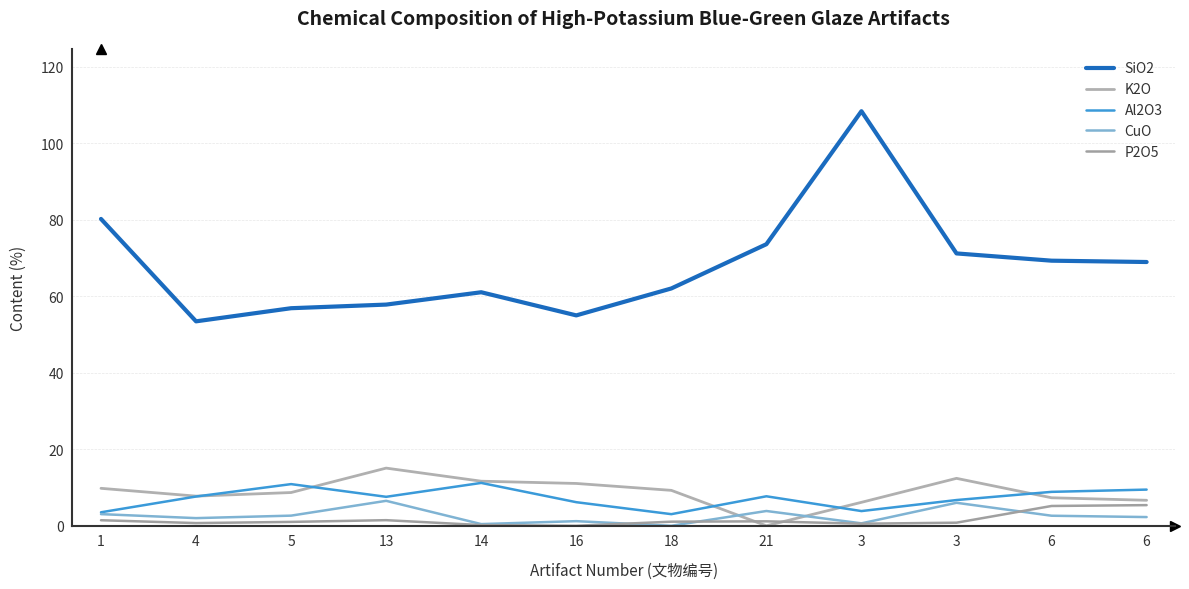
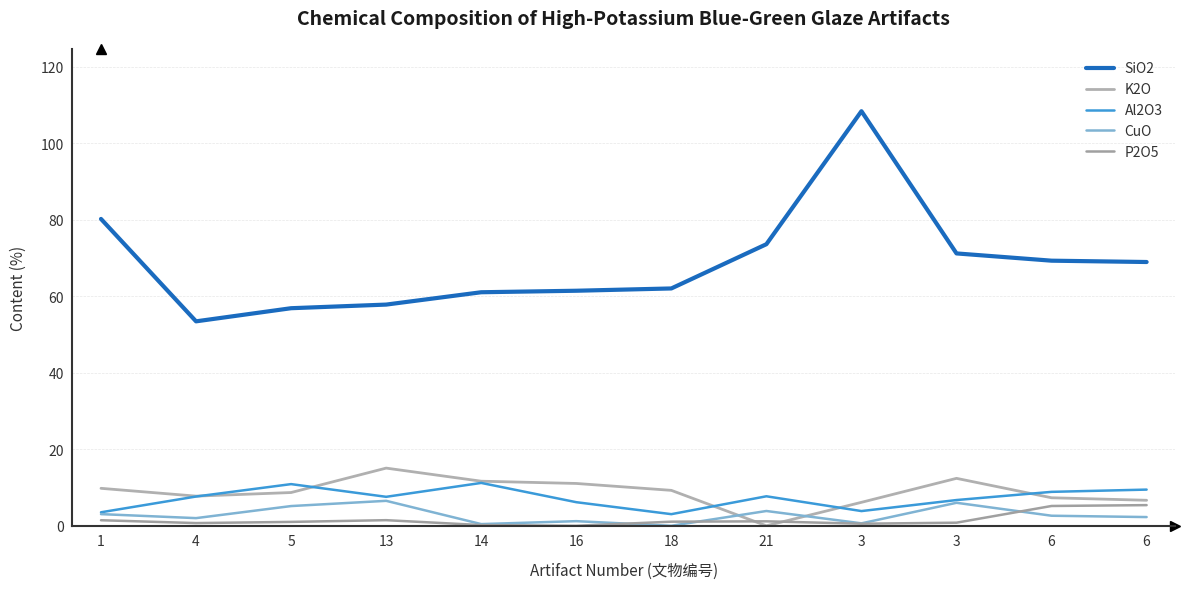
CuO, 5: 3 -> 5
SiO2, 16: 55 -> 61
